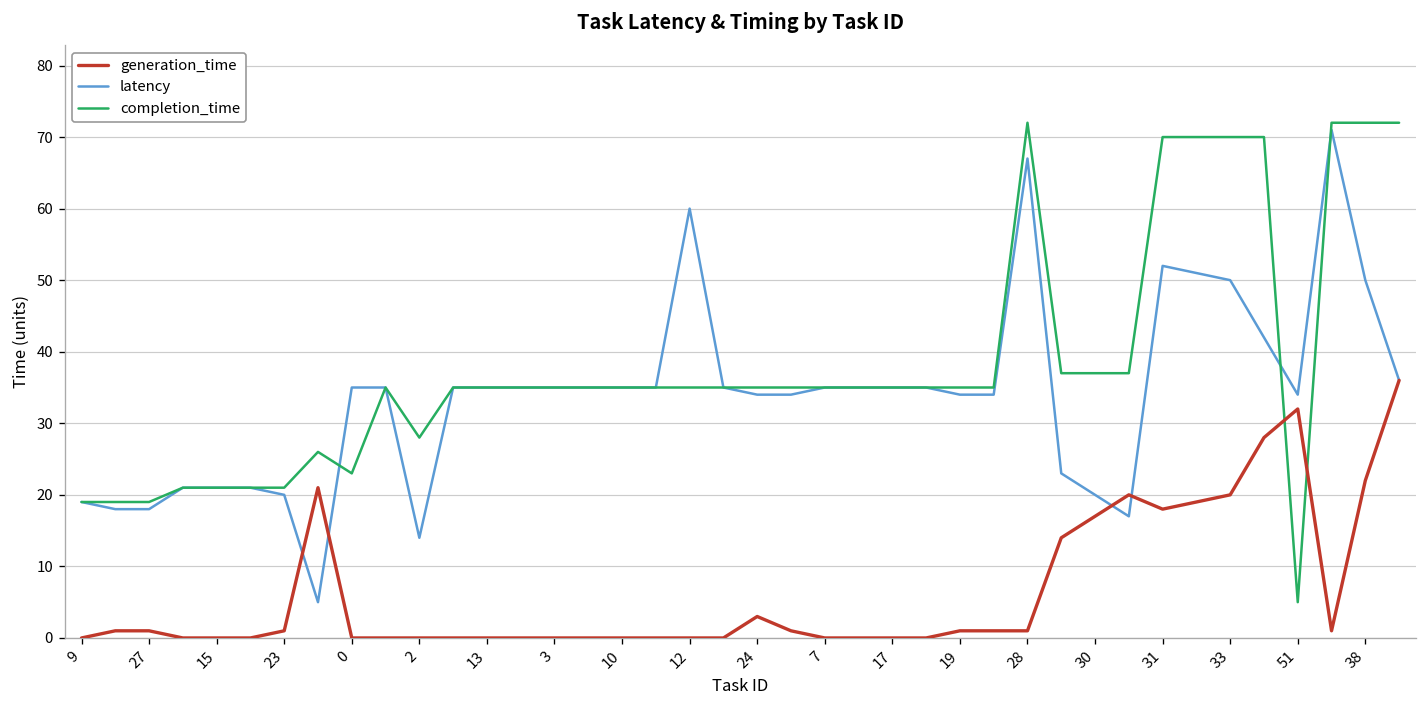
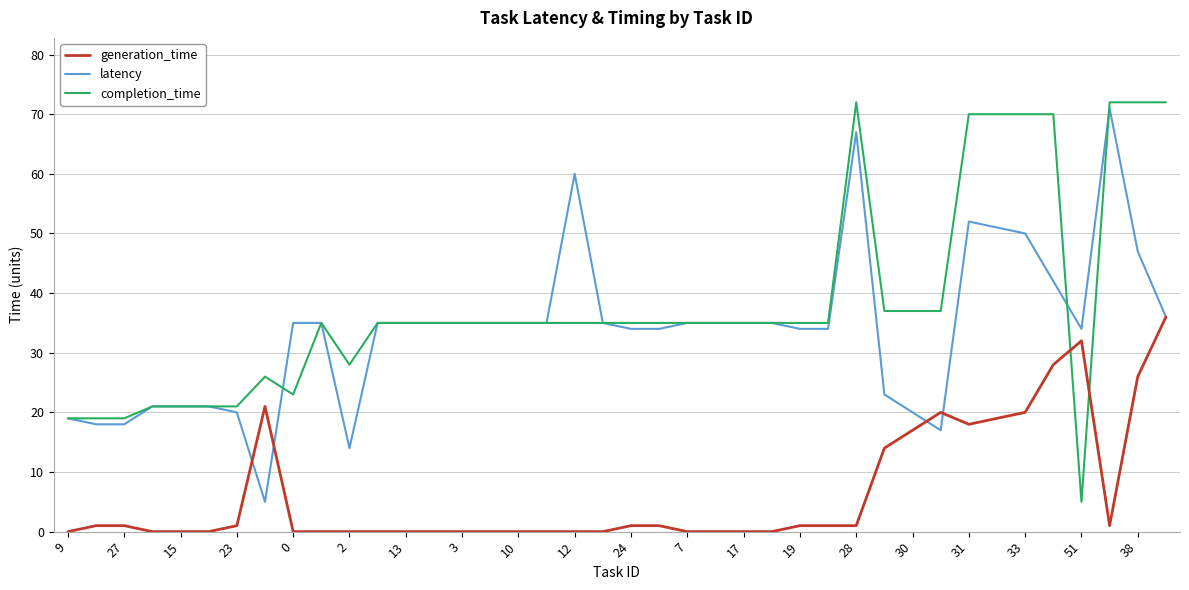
generation_time, 24: 3 -> 1
generation_time, 38: 22 -> 26
latency, 38: 50 -> 47
